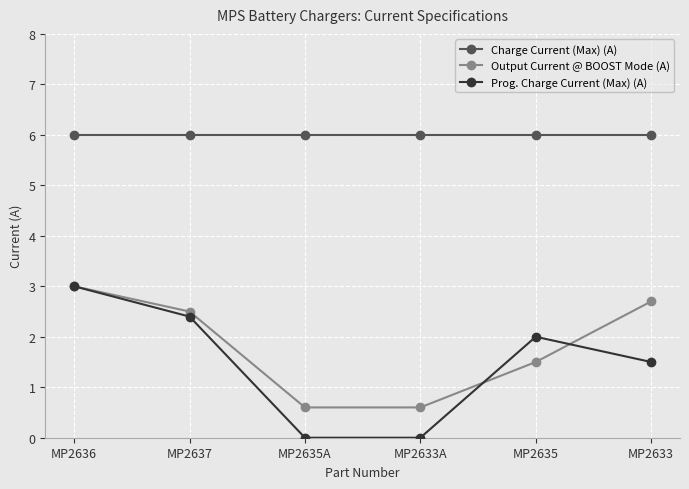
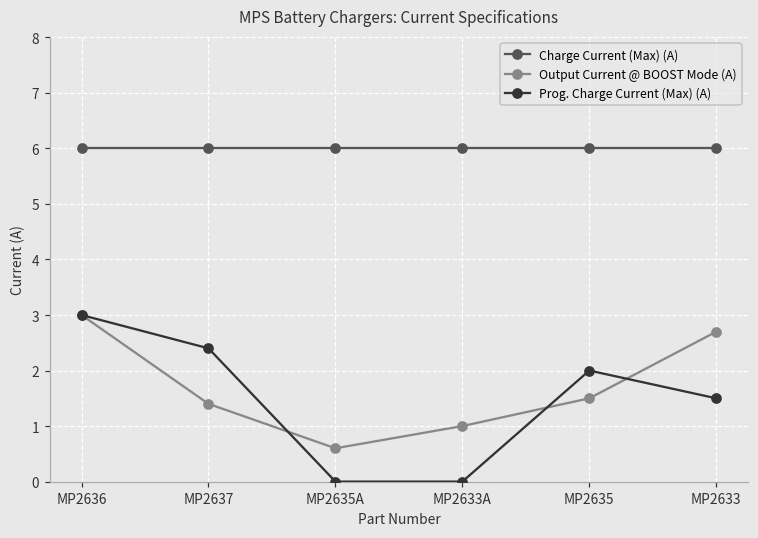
Output Current @ BOOST Mode (A), MP2637: 2.5 -> 1.4
Output Current @ BOOST Mode (A), MP2633A: 0.6 -> 1.0
